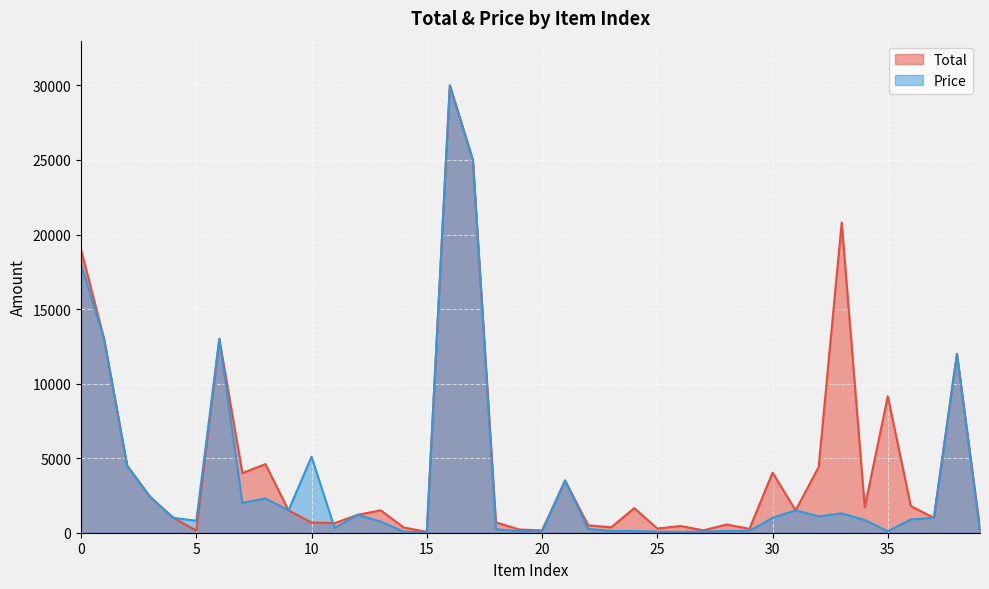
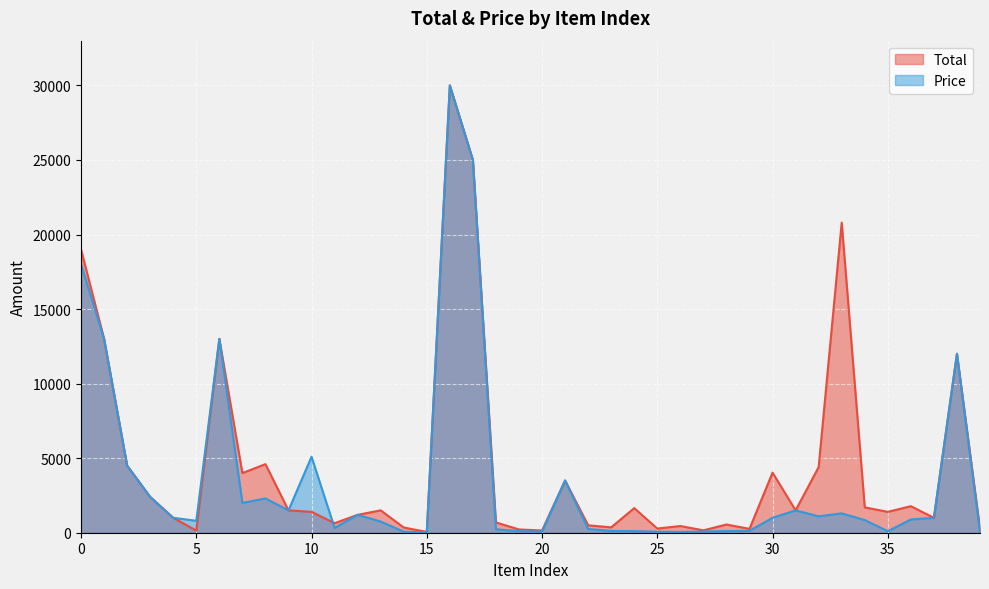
Total, 10: 700 -> 1400
Total, 35: 9200 -> 1400
